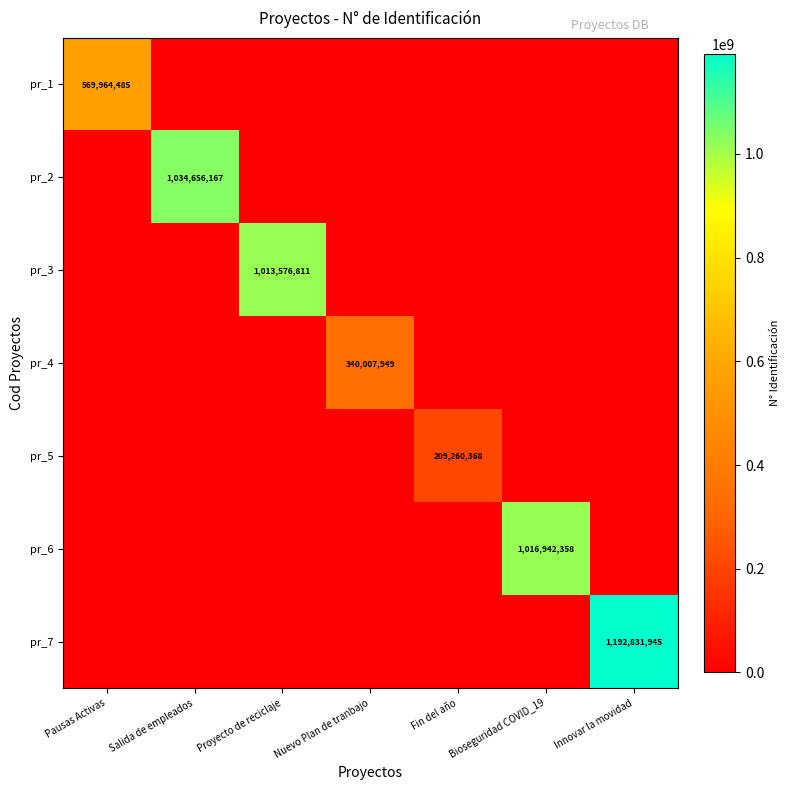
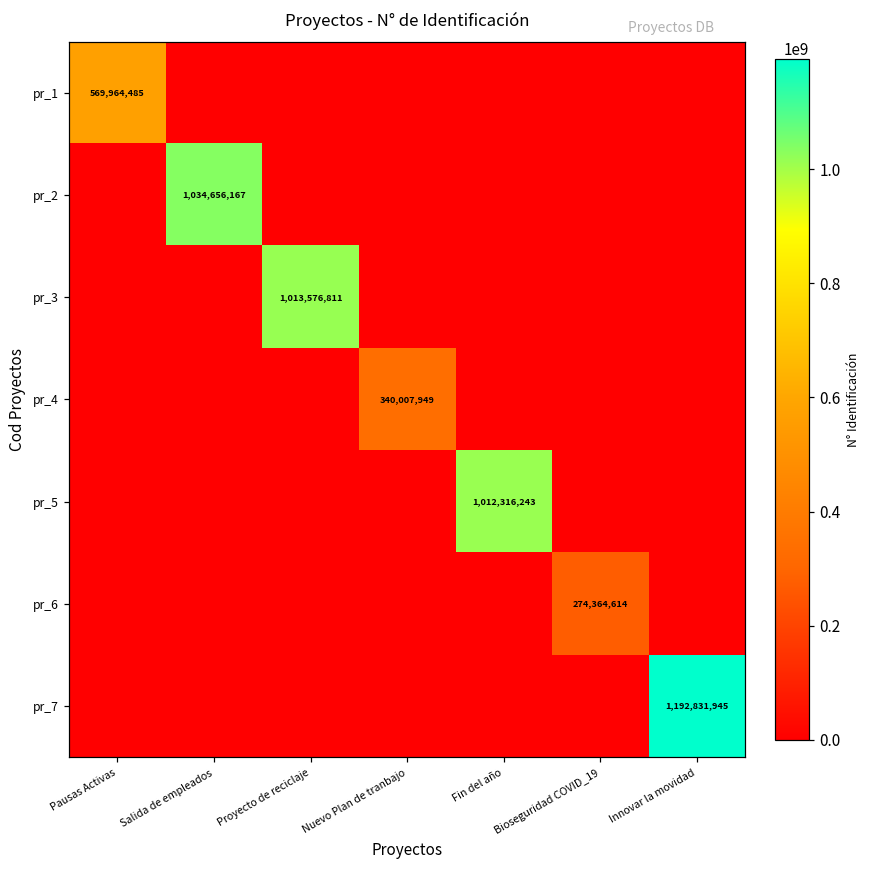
pr_5, Fin del año: 209,260,368 -> 1,012,316,243
pr_6, Bioseguridad COVID_19: 1,016,942,358 -> 274,364,614
